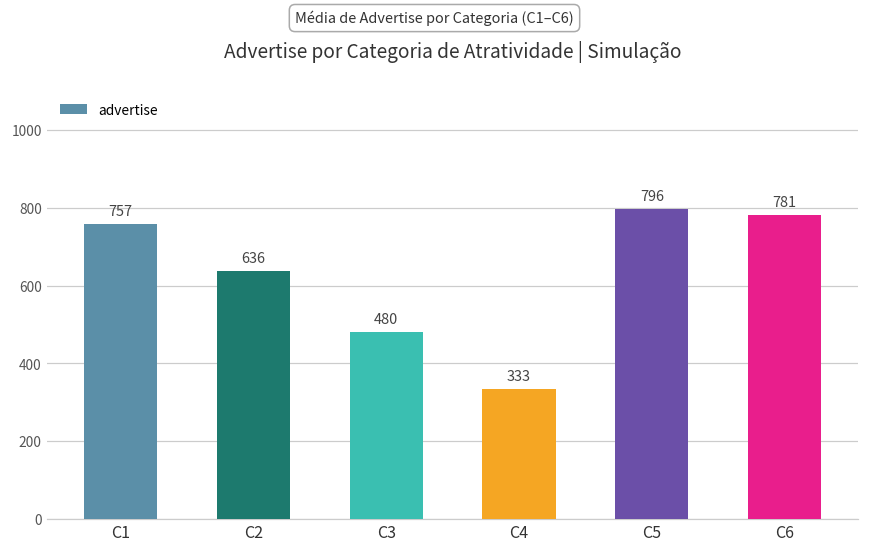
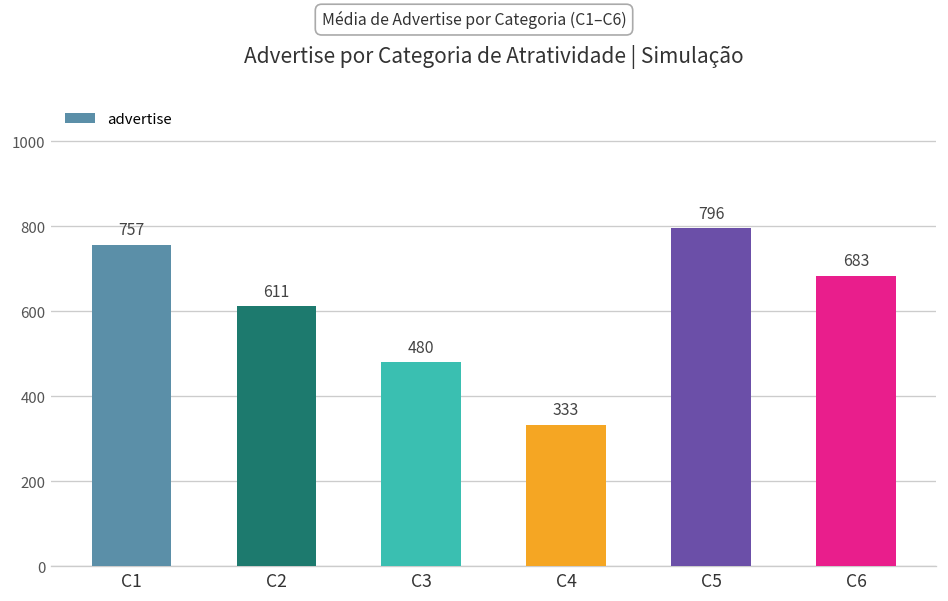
C2: 636 -> 611
C6: 781 -> 683
